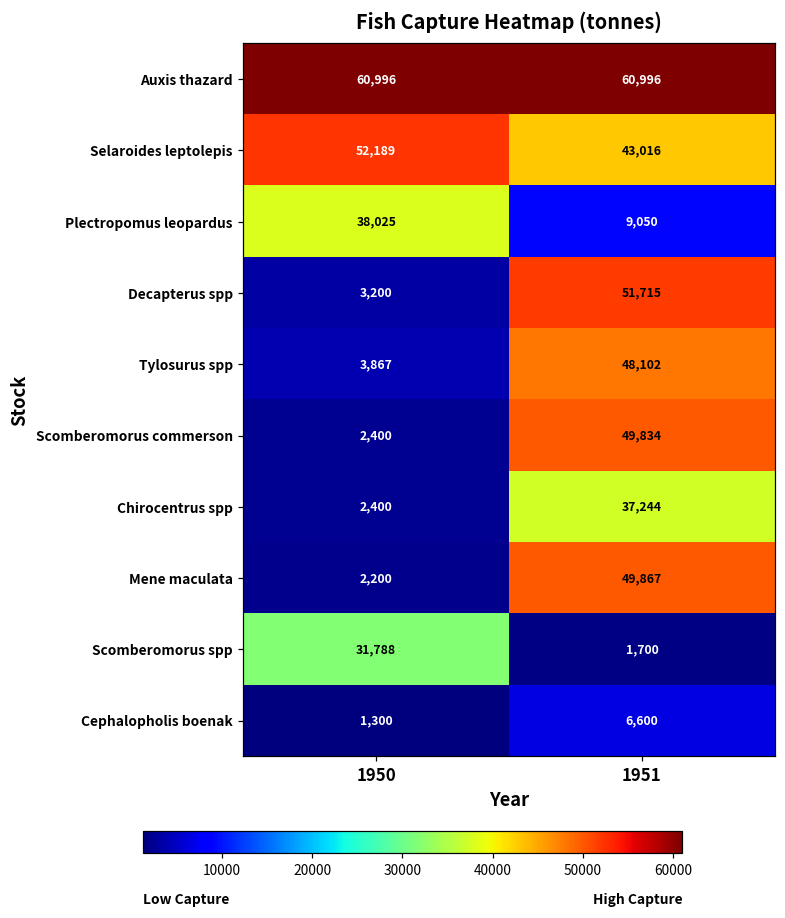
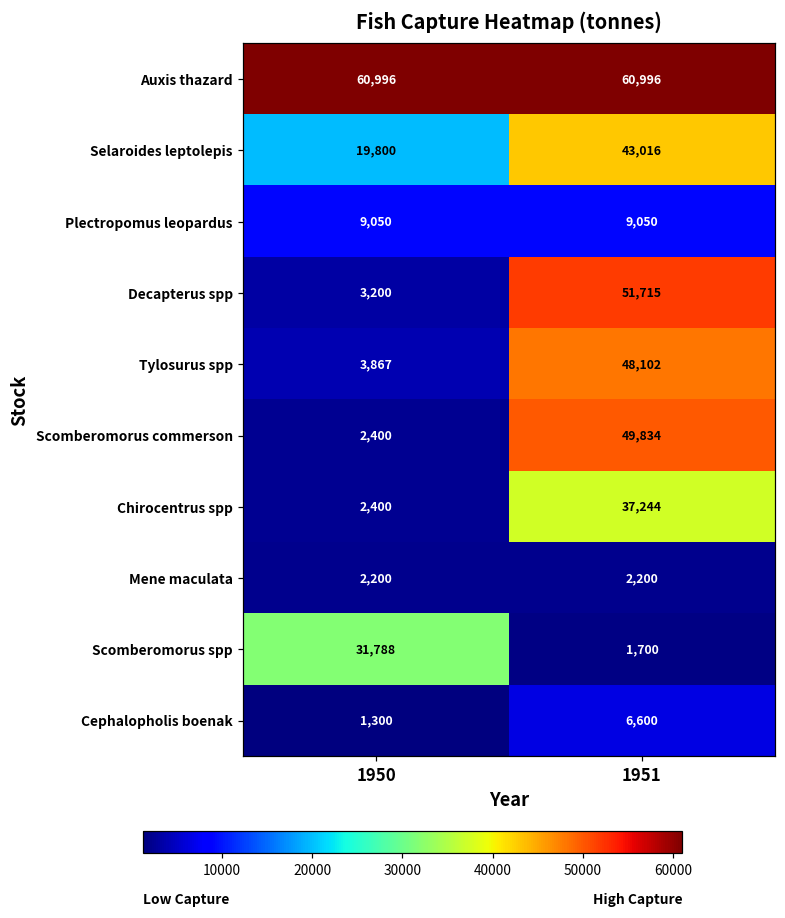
Selaroides leptolepis, 1950: 52,189 -> 19,800
Plectropomus leopardus, 1950: 38,025 -> 9,050
Mene maculata, 1951: 49,867 -> 2,200
